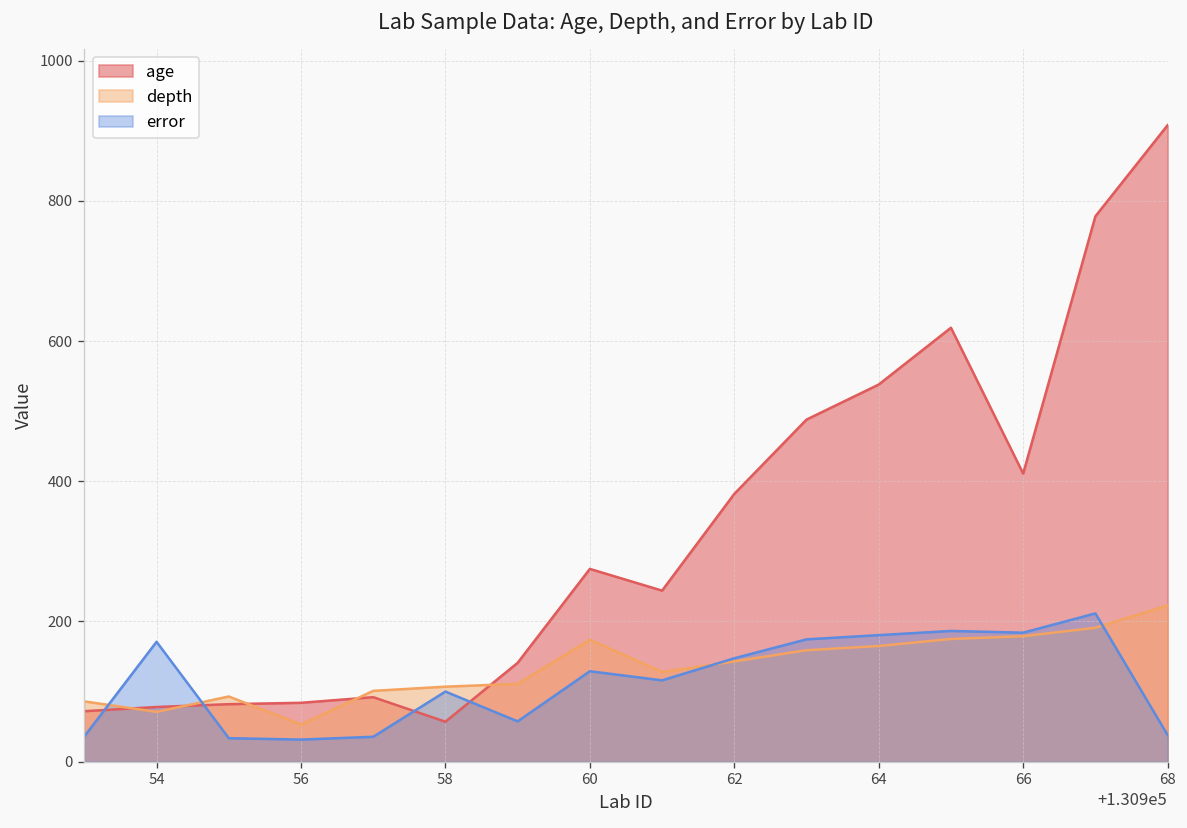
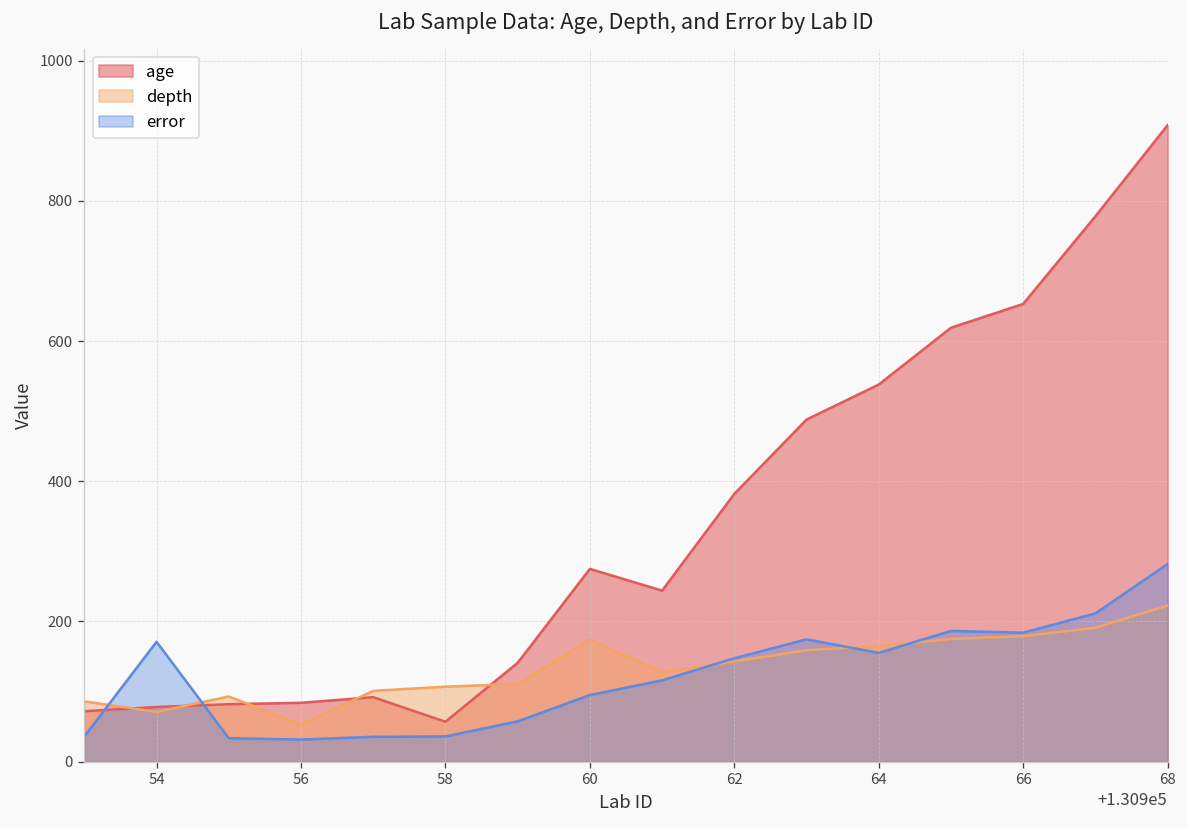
error, 58: 100 -> 40
error, 60: 130 -> 100
error, 64: 180 -> 160
age, 66: 410 -> 650
error, 68: 40 -> 280
